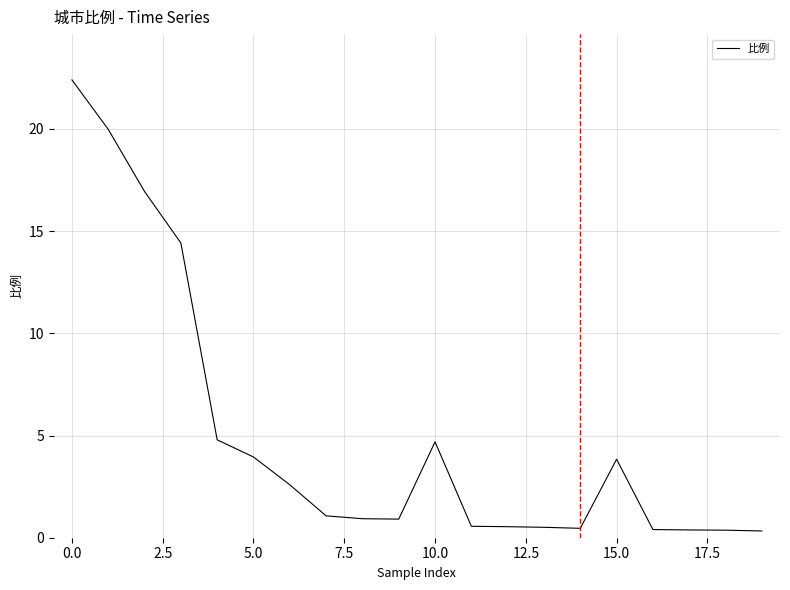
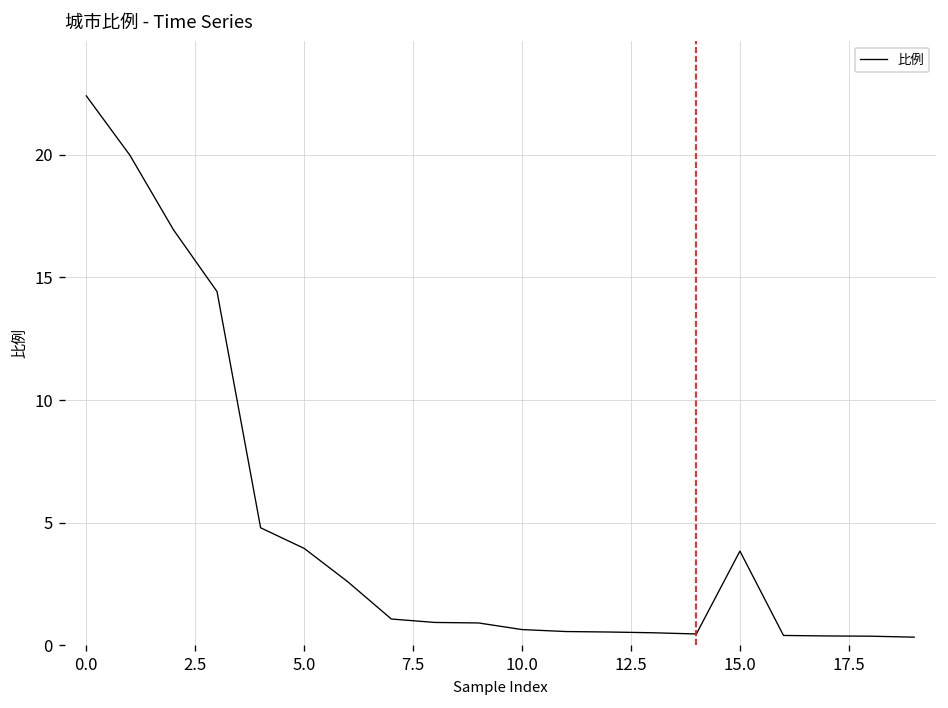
10.0: 4.7 -> 0.6
